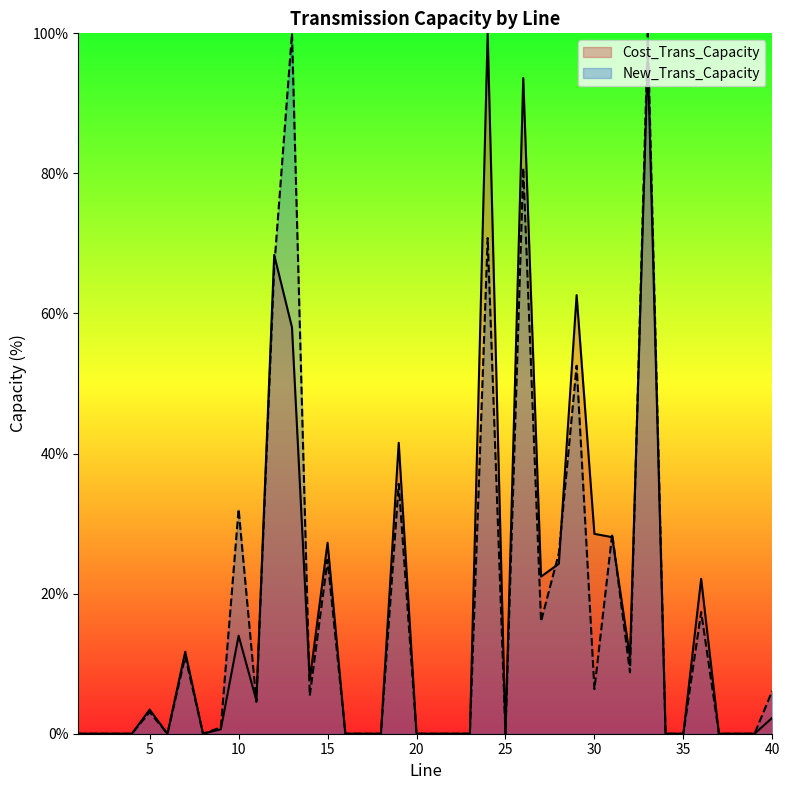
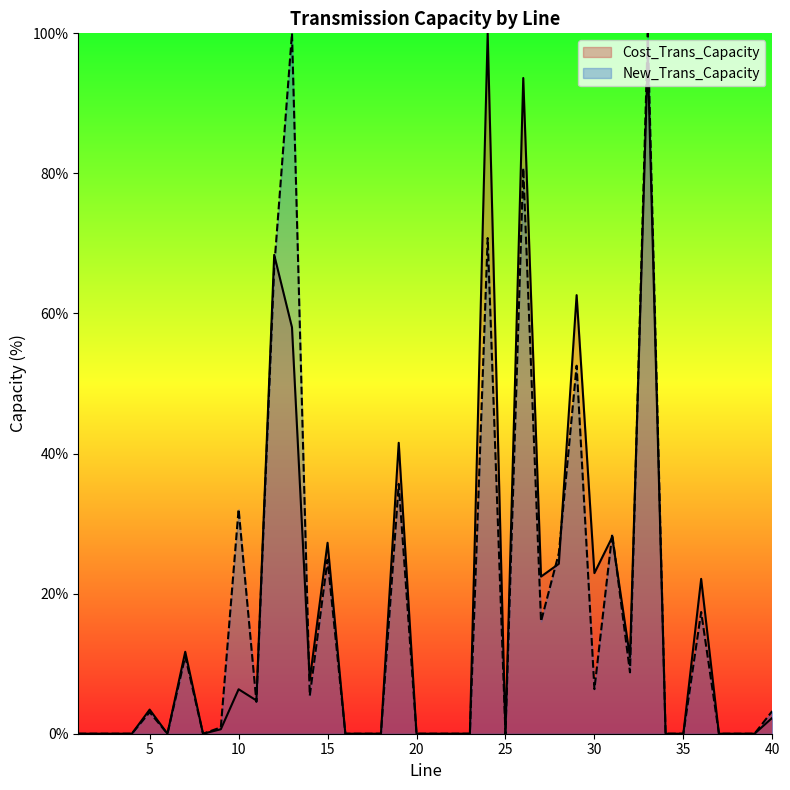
Cost_Trans_Capacity, 10: 14% -> 6%
Cost_Trans_Capacity, 30: 29% -> 23%
New_Trans_Capacity, 40: 6% -> 3%
